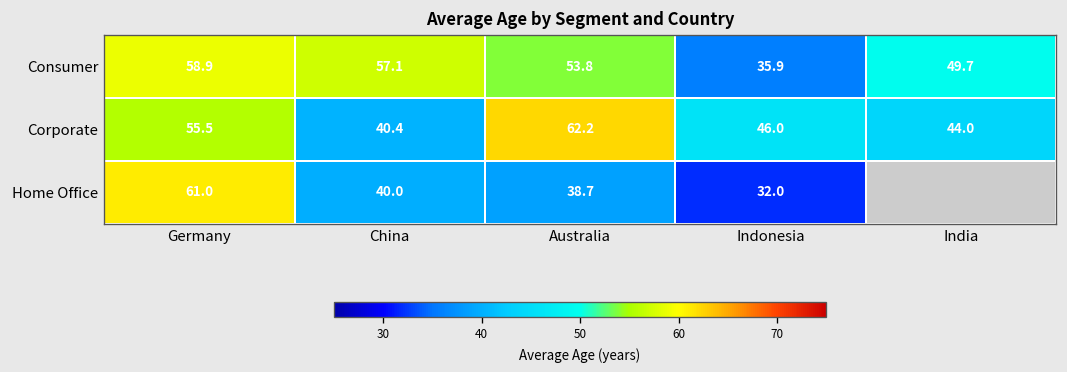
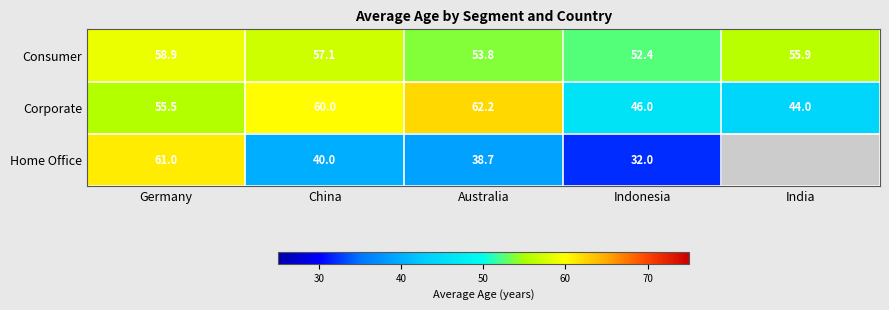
Consumer, Indonesia: 35.9 -> 52.4
Consumer, India: 49.7 -> 55.9
Corporate, China: 40.4 -> 60.0
